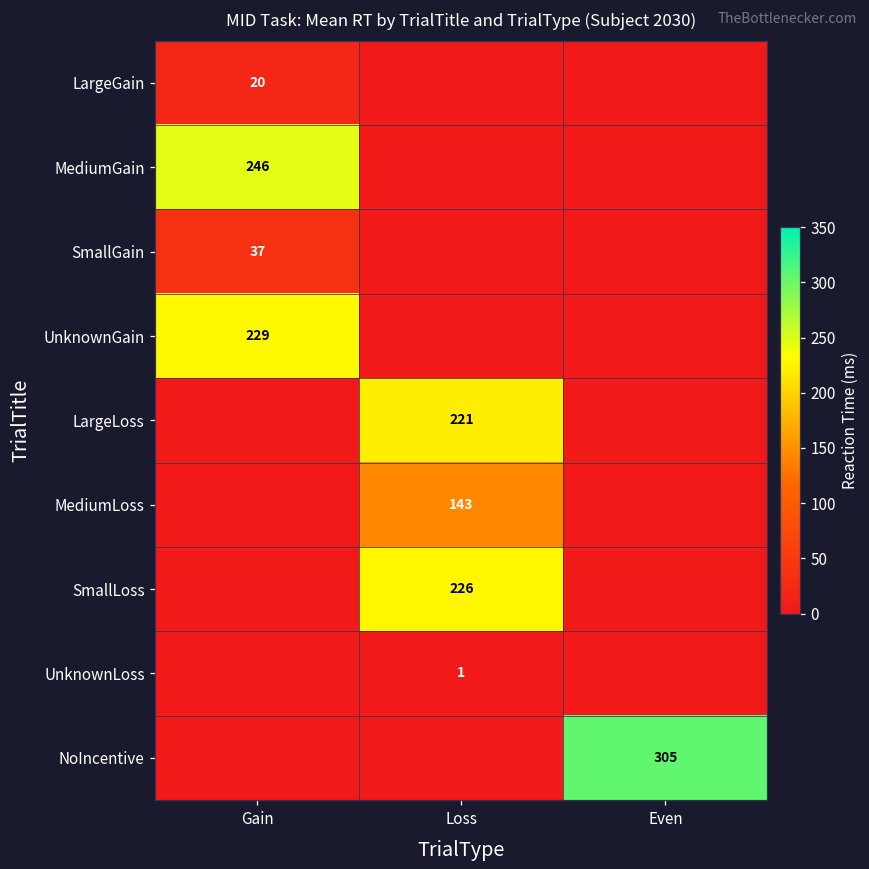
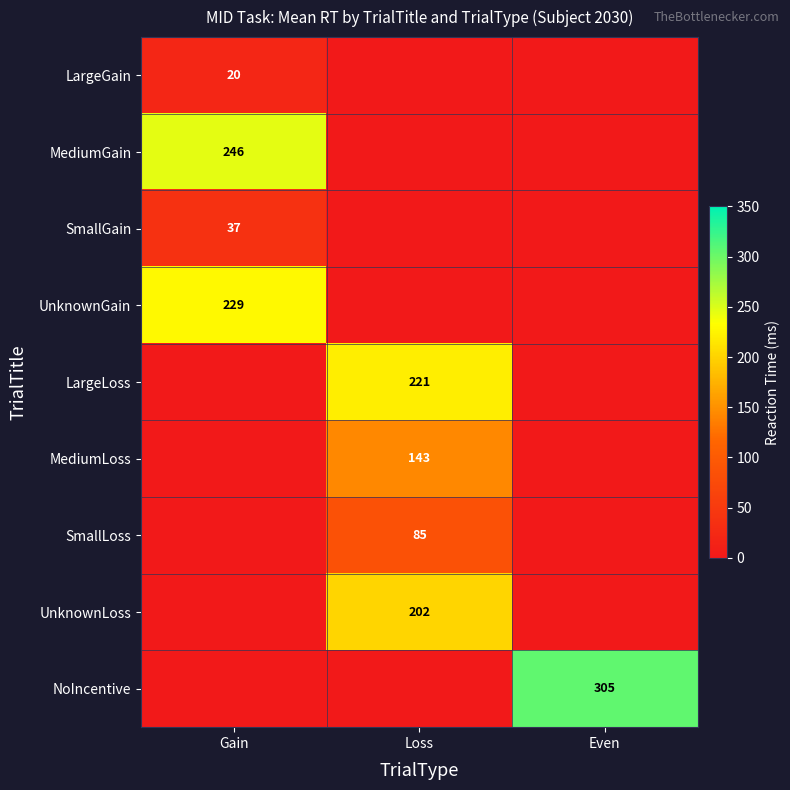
SmallLoss, Loss: 226 -> 85
UnknownLoss, Loss: 1 -> 202
